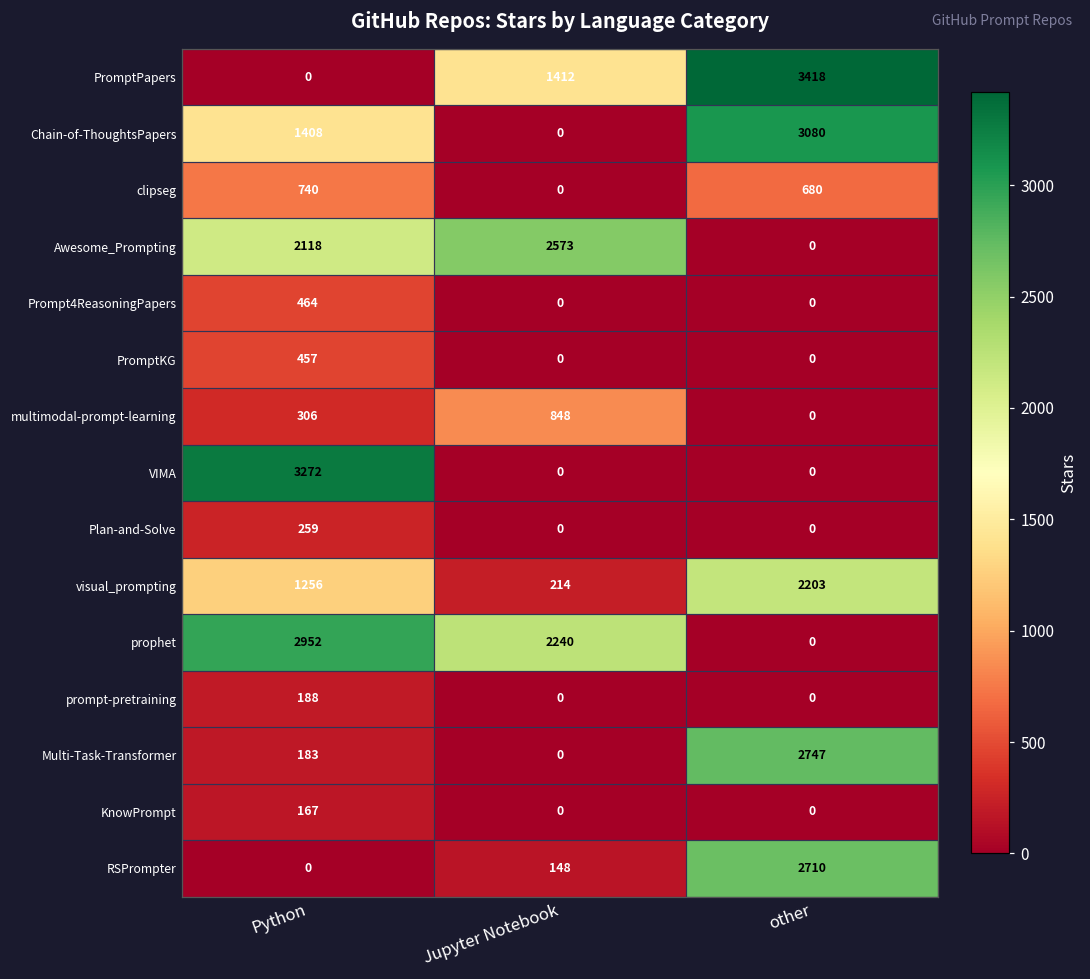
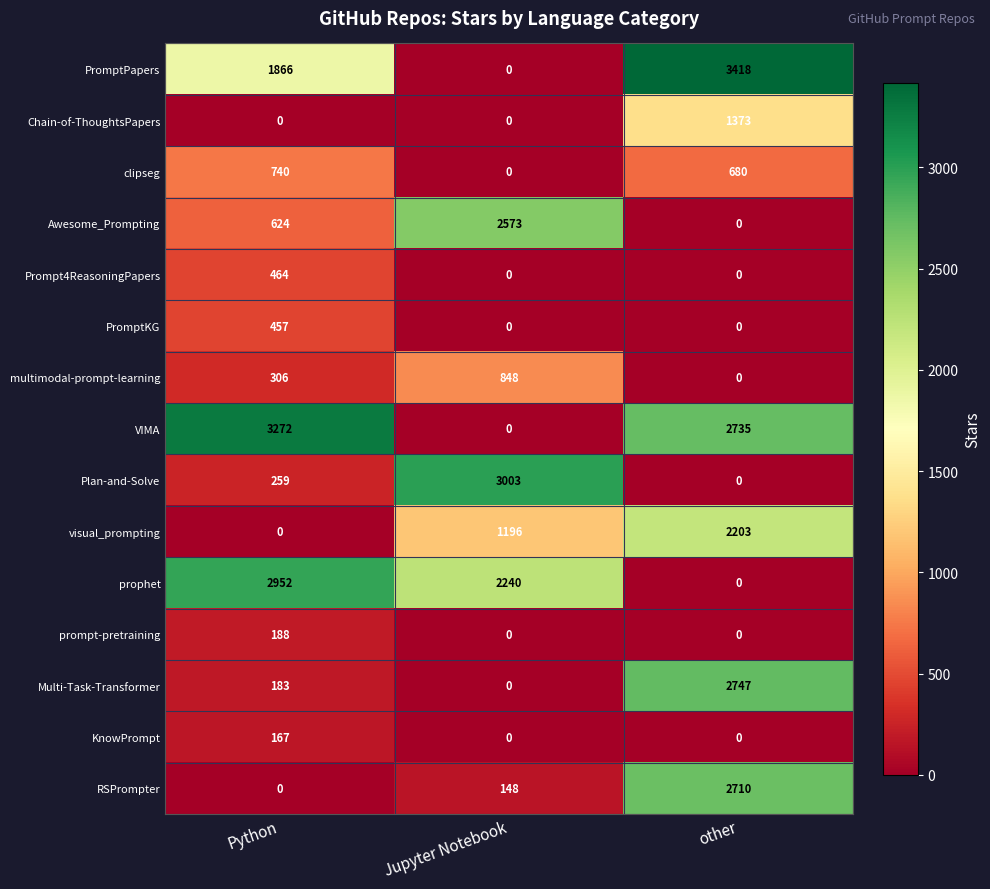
PromptPapers, Python: 0 -> 1866
PromptPapers, Jupyter Notebook: 1412 -> 0
Chain-of-ThoughtsPapers, Python: 1408 -> 0
Chain-of-ThoughtsPapers, other: 3080 -> 1373
Awesome_Prompting, Python: 2118 -> 624
VIMA, other: 0 -> 2735
Plan-and-Solve, Jupyter Notebook: 0 -> 3003
visual_prompting, Python: 1256 -> 0
visual_prompting, Jupyter Notebook: 214 -> 1196
